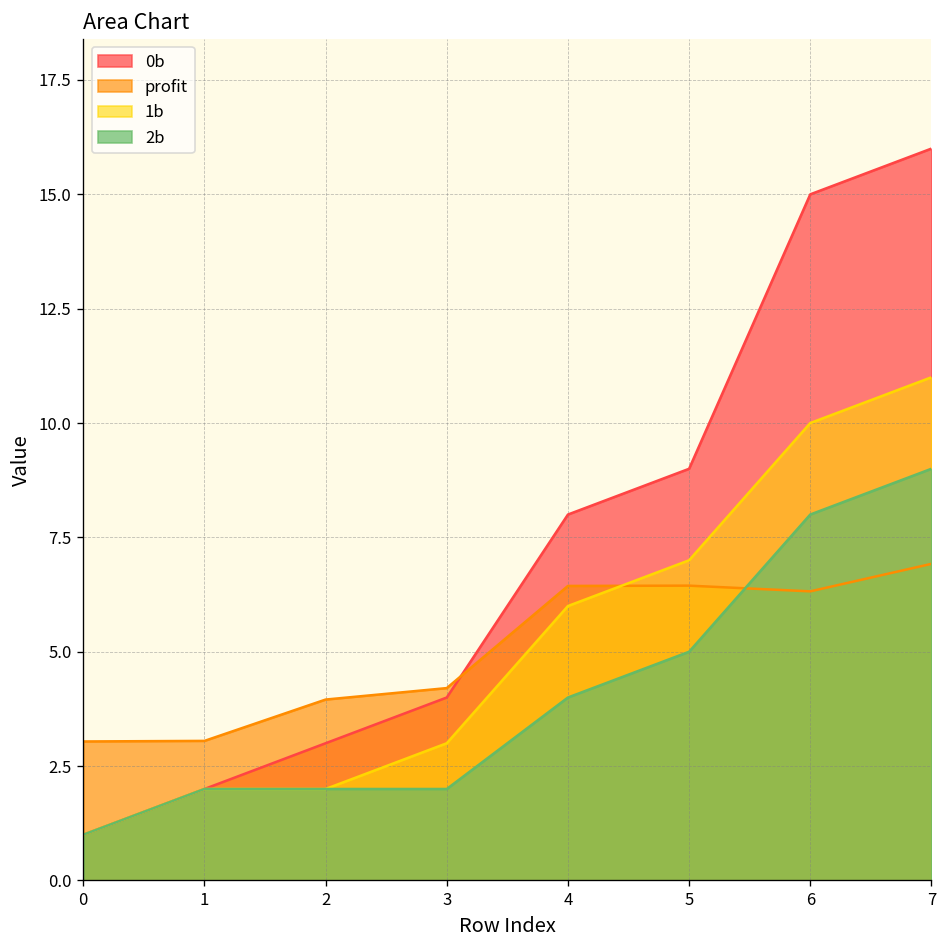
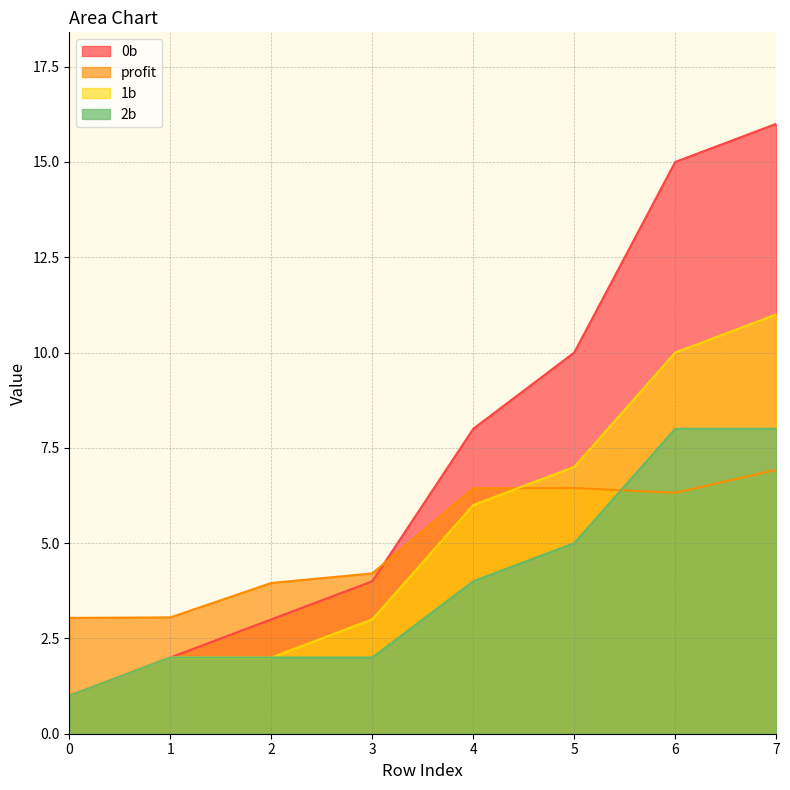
0b, 5: 9 -> 10
2b, 7: 9 -> 8
